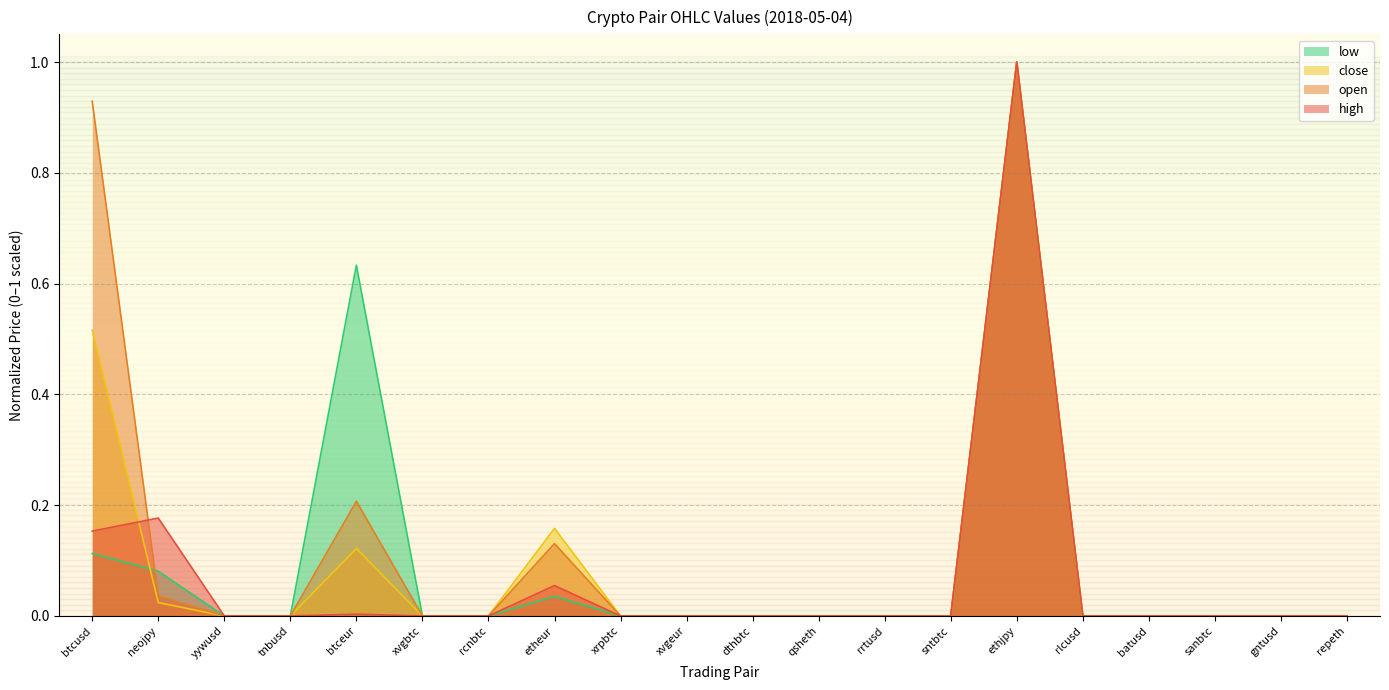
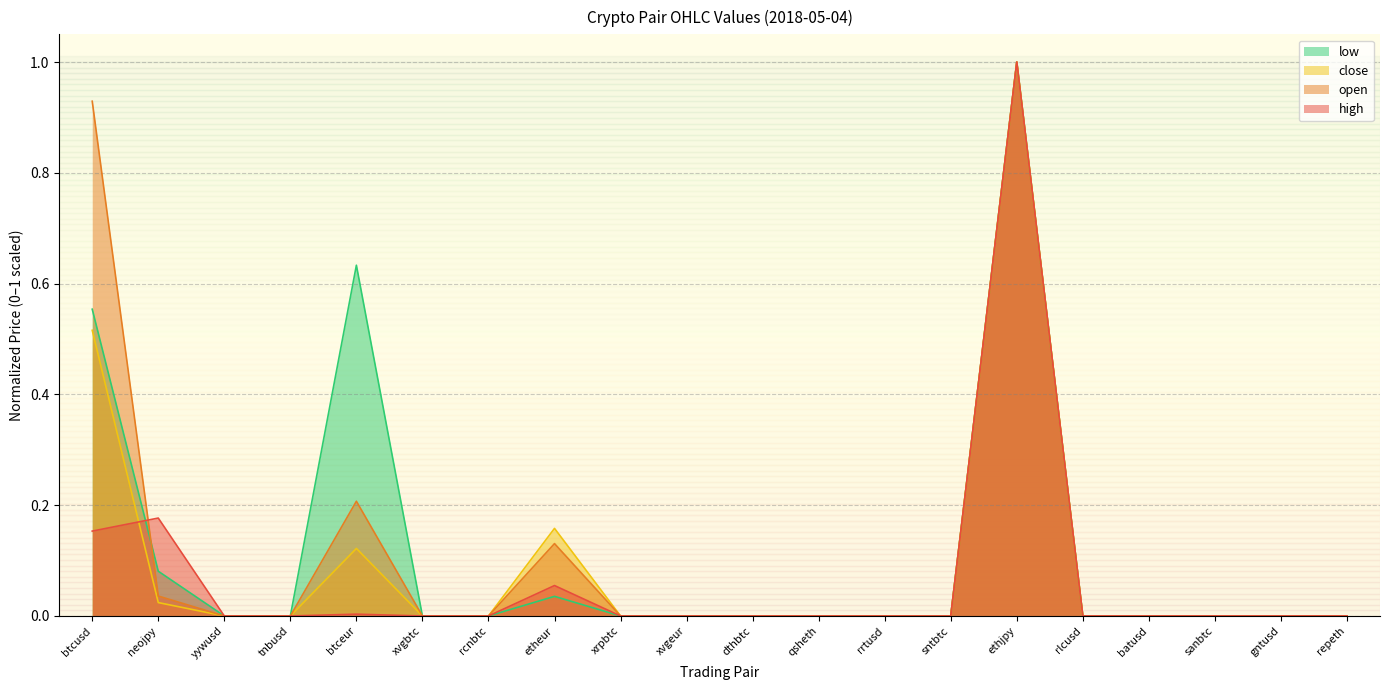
low, btcusd: 0.11 -> 0.55
